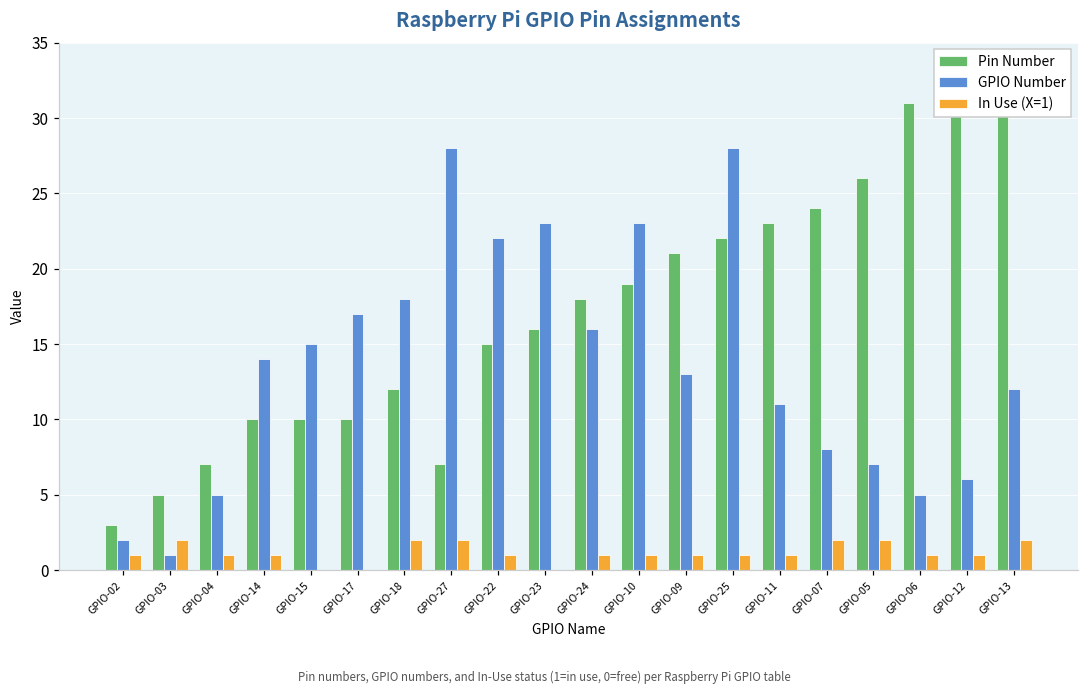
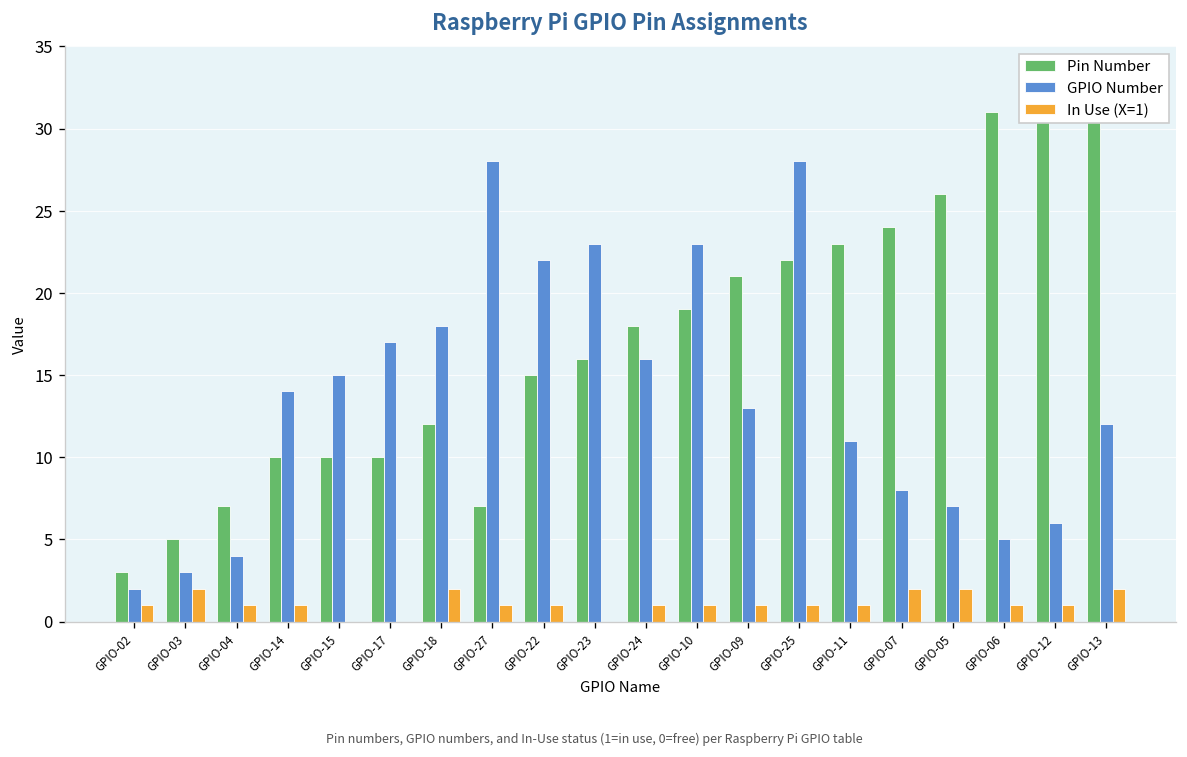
GPIO Number, GPIO-03: 1 -> 3
GPIO Number, GPIO-04: 5 -> 4
In Use (X=1), GPIO-27: 2 -> 1
